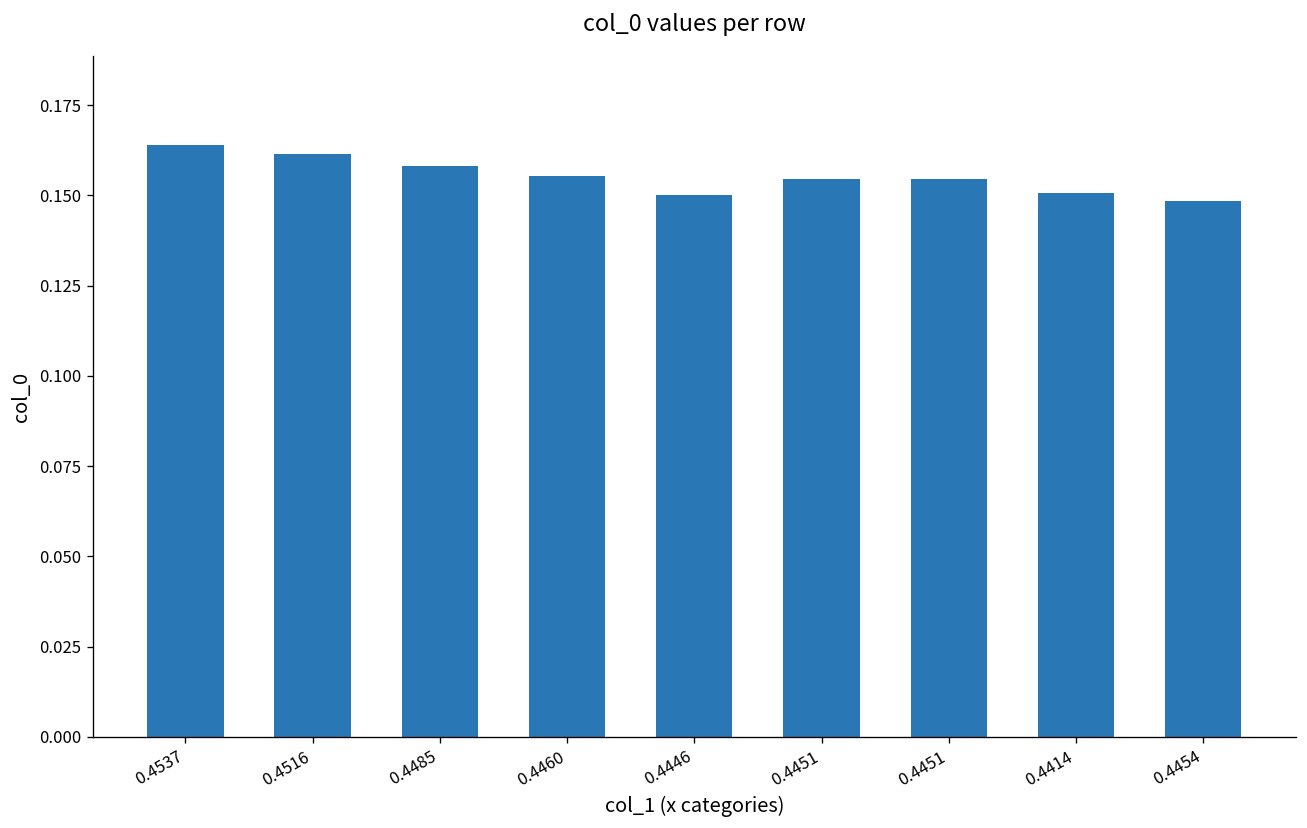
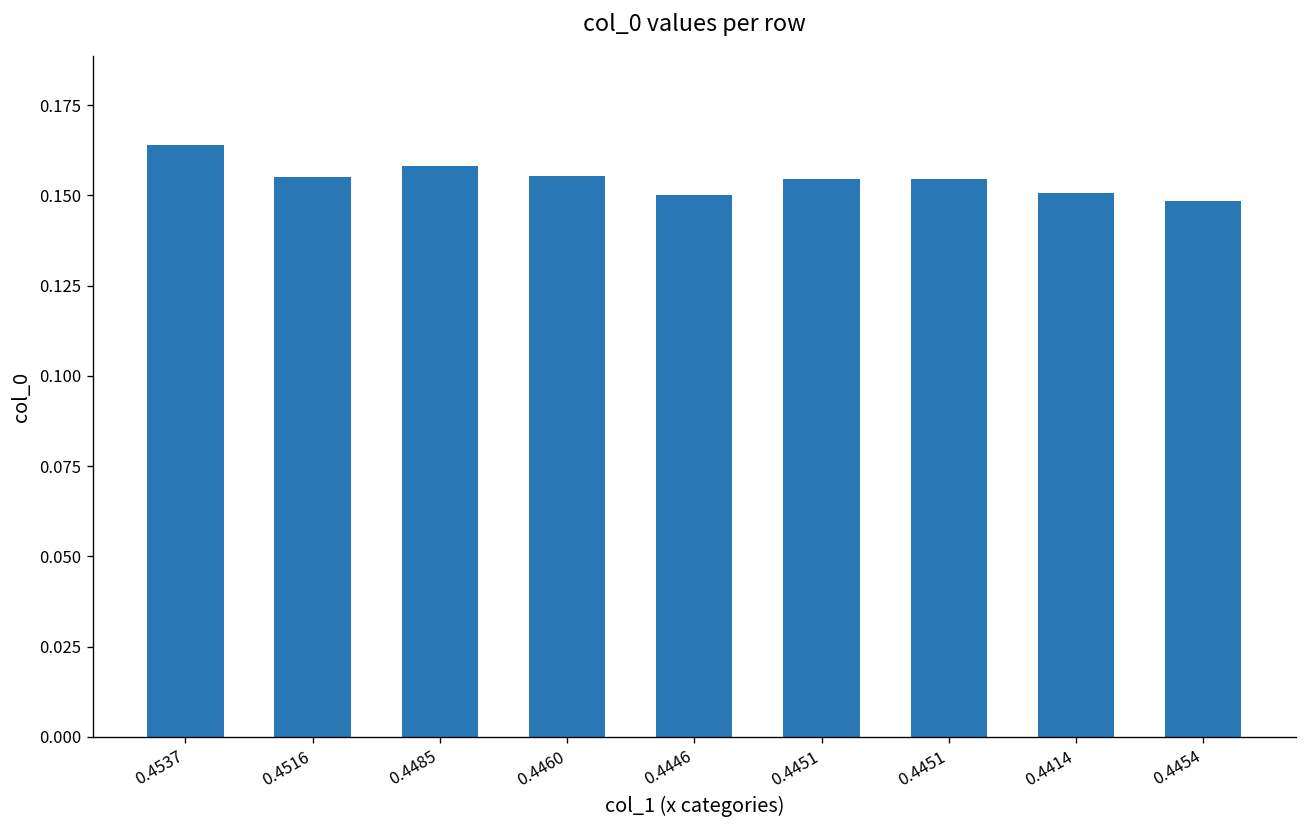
0.4516: 0.162 -> 0.155
